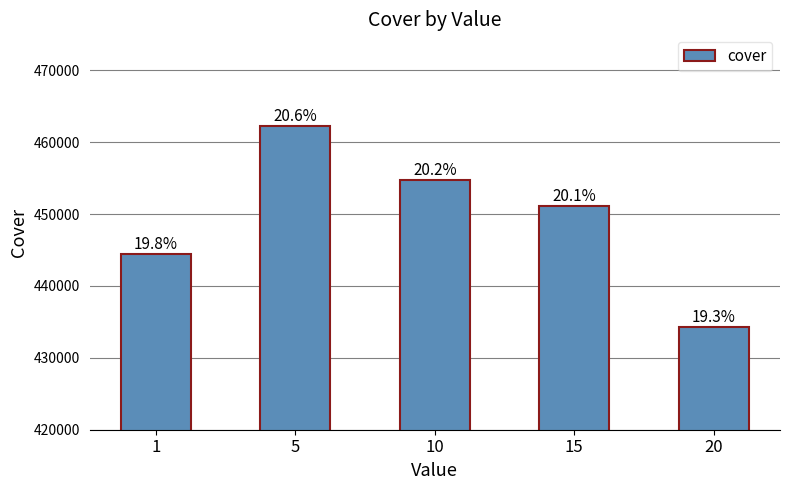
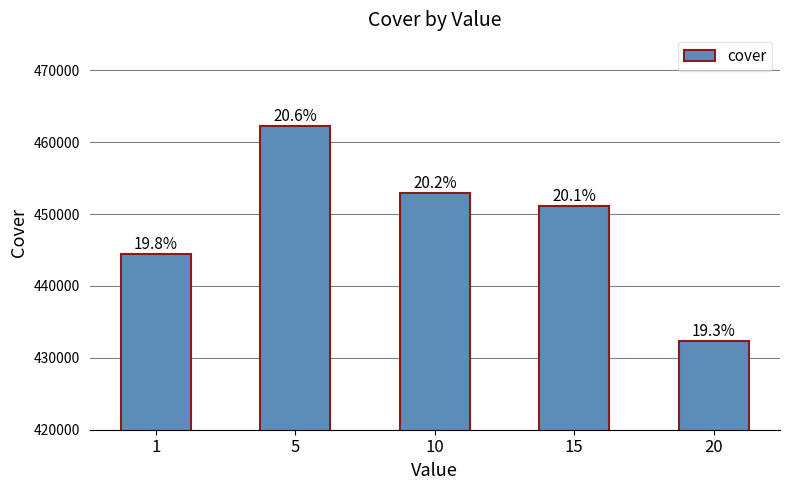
10: 455000 -> 453000
20: 434000 -> 432000
